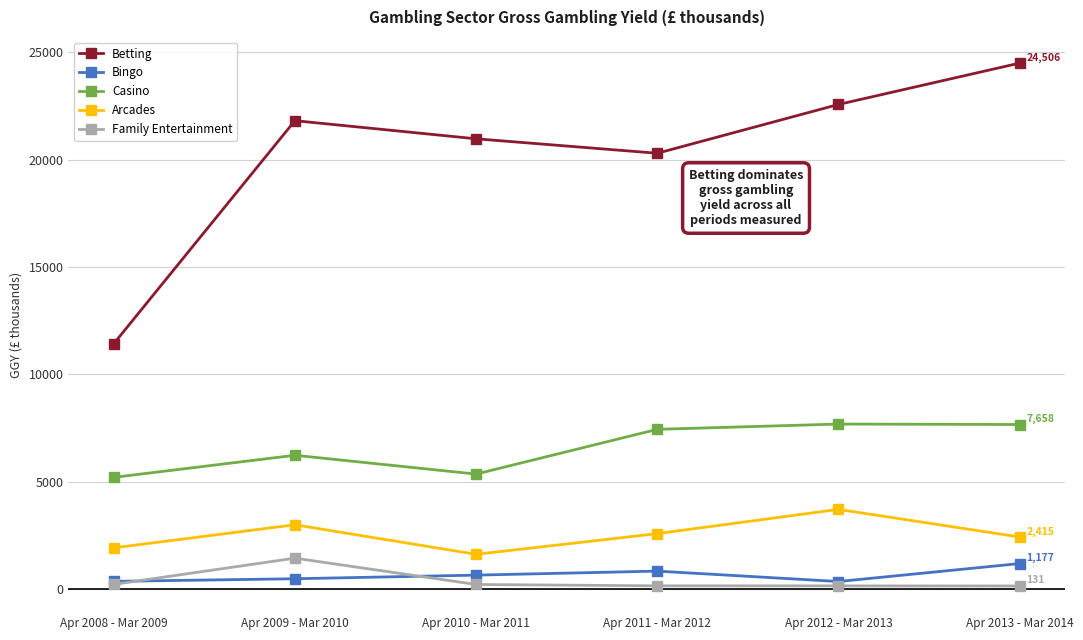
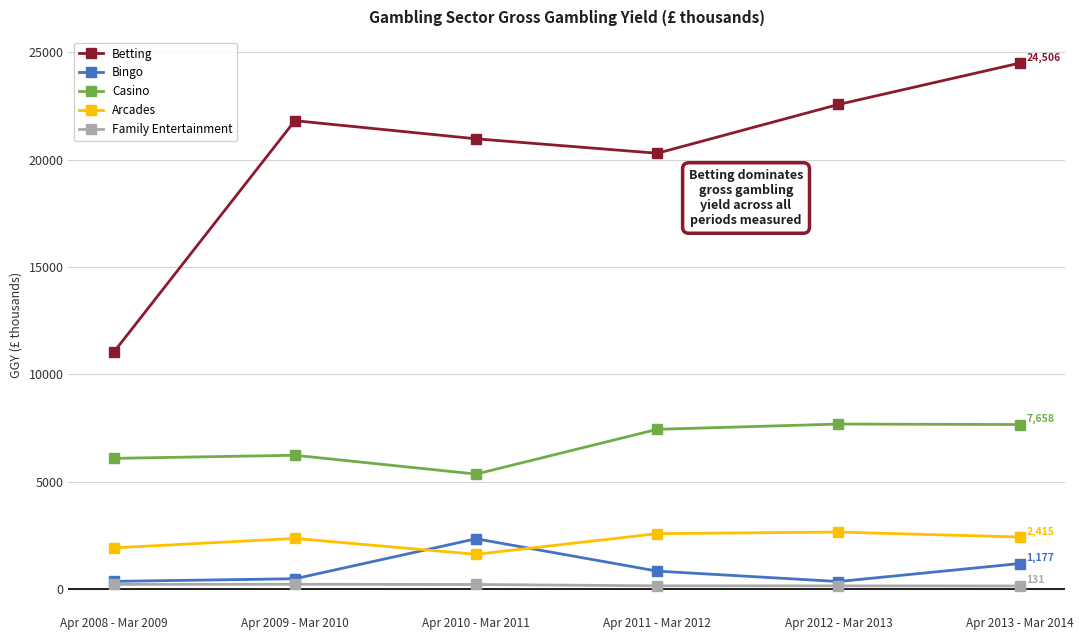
Betting, Apr 2008 - Mar 2009: 11400 -> 11000
Casino, Apr 2008 - Mar 2009: 5200 -> 6100
Arcades, Apr 2009 - Mar 2010: 3000 -> 2300
Family Entertainment, Apr 2009 - Mar 2010: 1400 -> 200
Bingo, Apr 2010 - Mar 2011: 600 -> 2300
Arcades, Apr 2012 - Mar 2013: 3700 -> 2600
